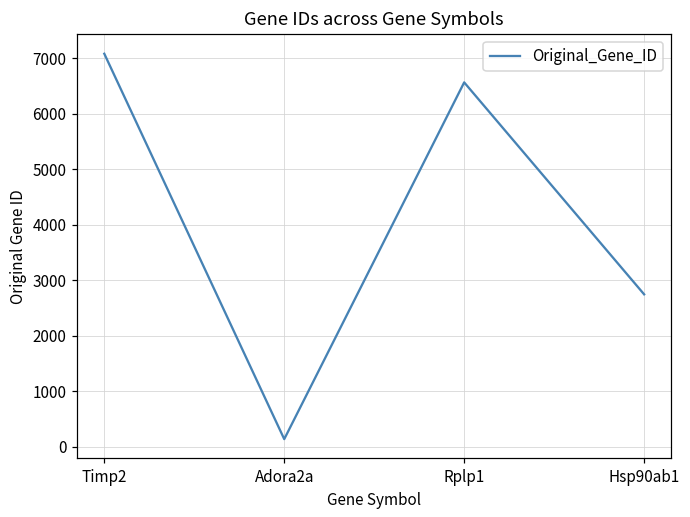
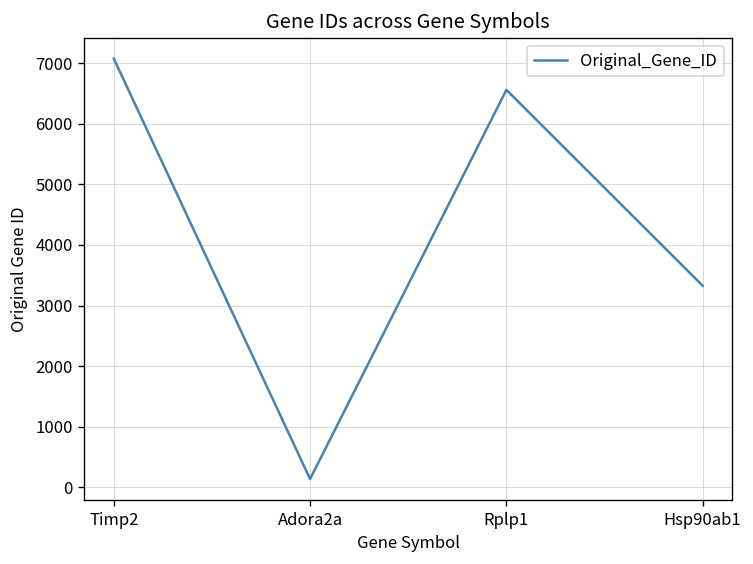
Hsp90ab1: 2700 -> 3300
